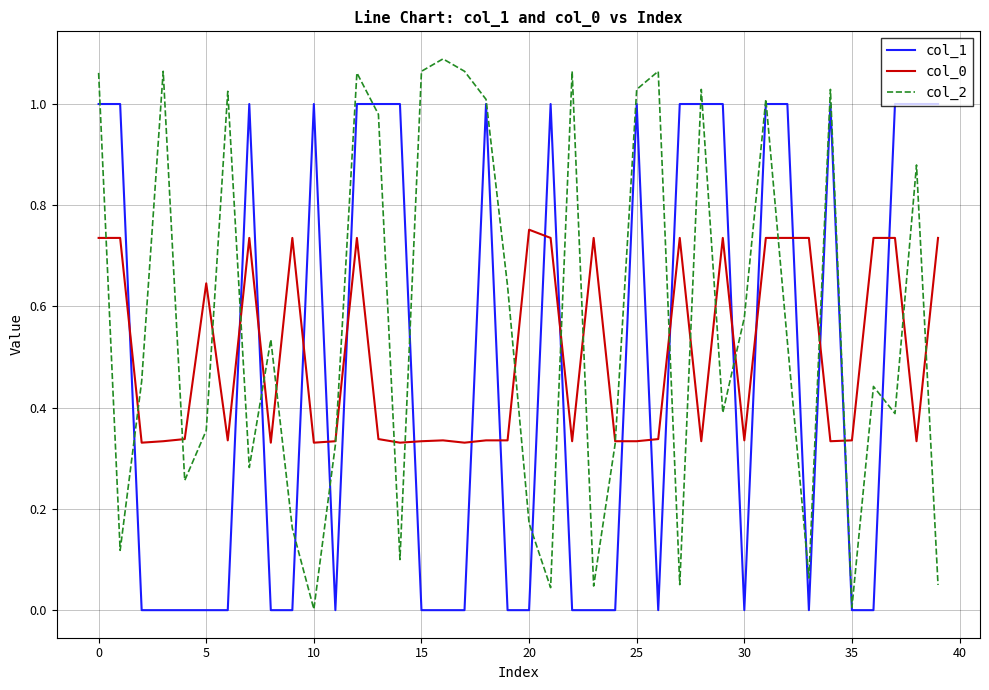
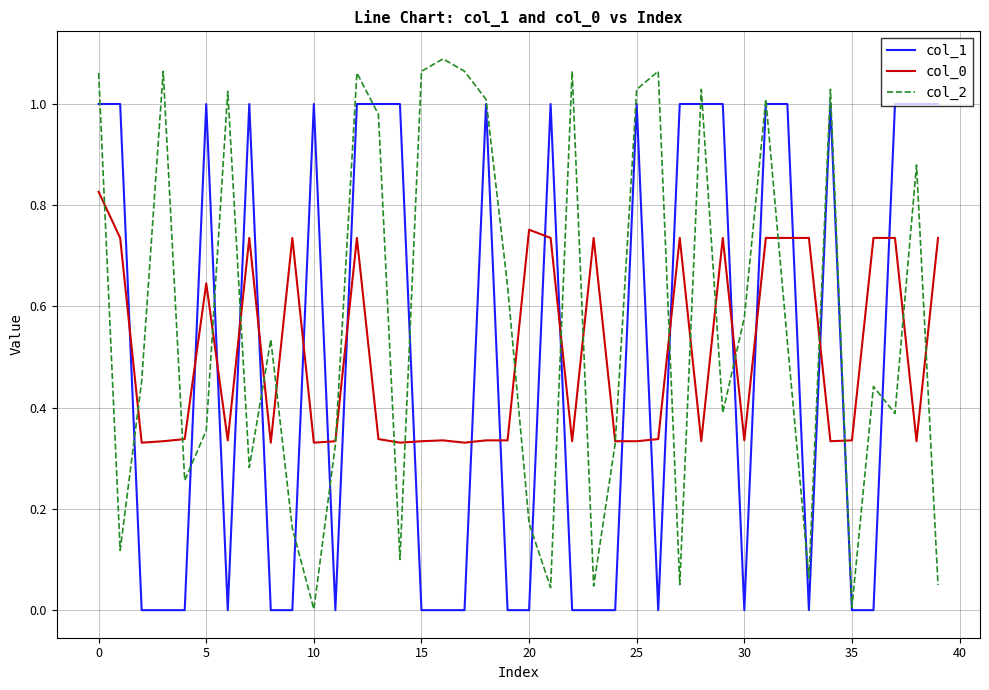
col_0, 0: 0.74 -> 0.83
col_1, 5: 0 -> 1
